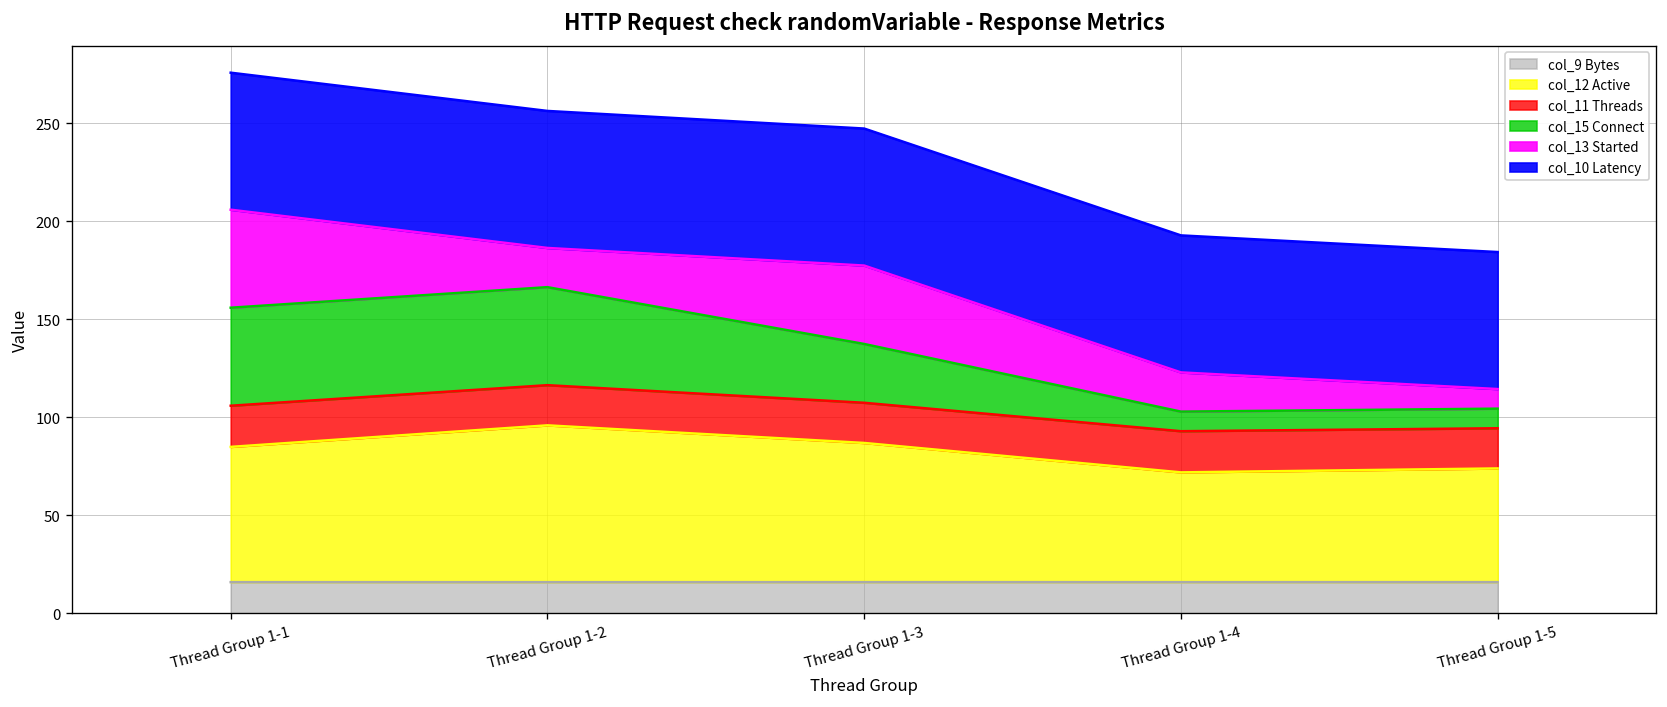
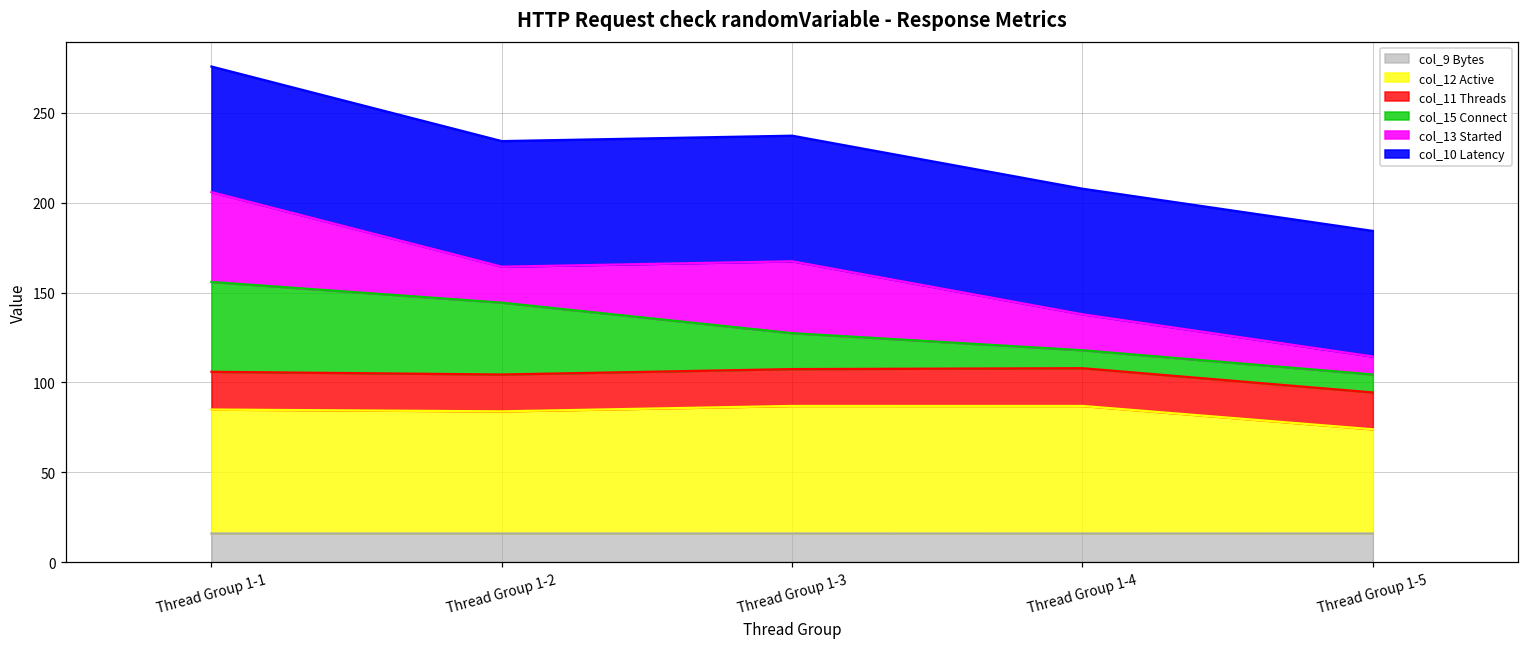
col_12 Active, Thread Group 1-2: 80 -> 68
col_15 Connect, Thread Group 1-2: 50 -> 40
col_15 Connect, Thread Group 1-3: 30 -> 20
col_12 Active, Thread Group 1-4: 56 -> 71
